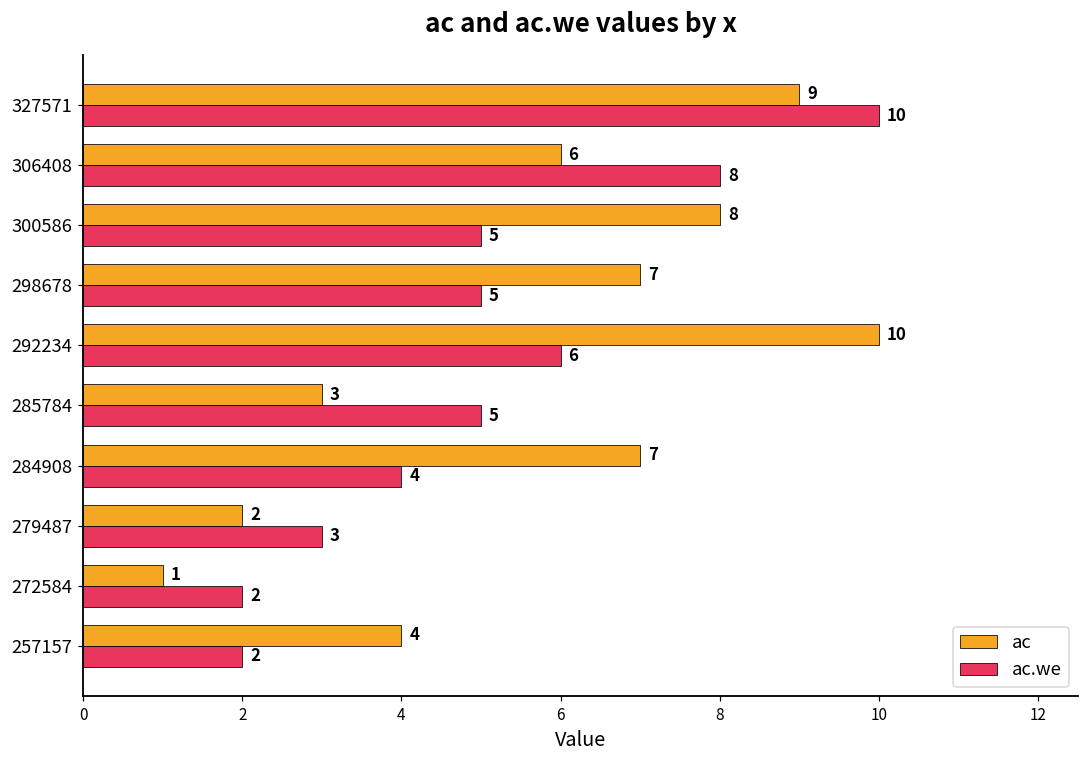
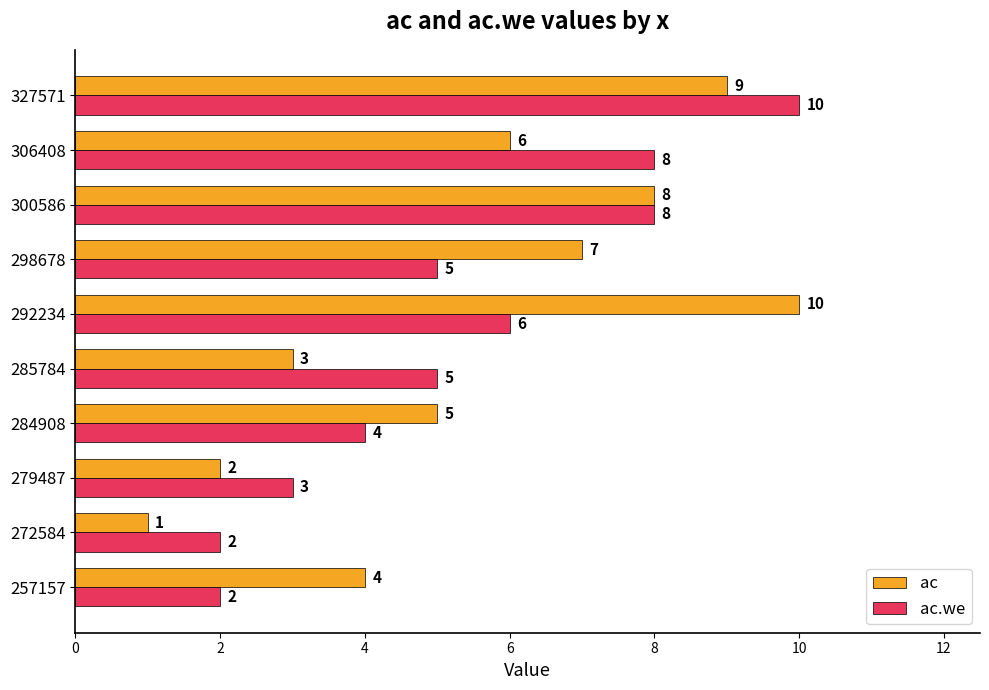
ac.we, 300586: 5 -> 8
ac, 284908: 7 -> 5
